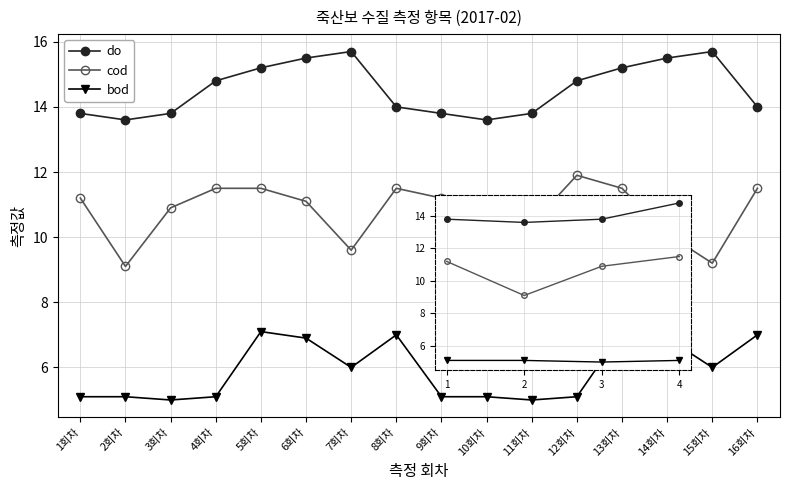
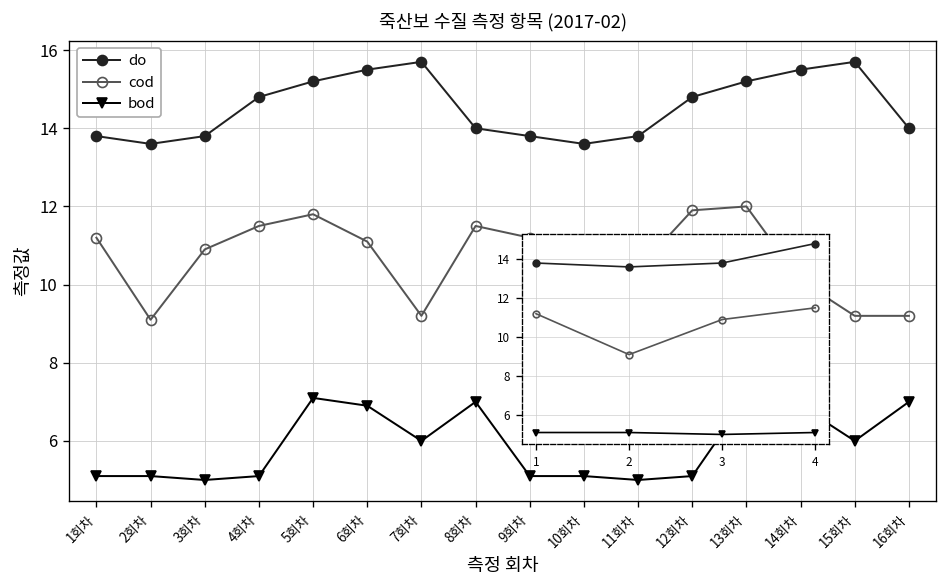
죽산보 수질 측정 항목 (2017-02), cod, 5회차: 11.5 -> 11.8
죽산보 수질 측정 항목 (2017-02), cod, 7회차: 9.6 -> 9.2
죽산보 수질 측정 항목 (2017-02), cod, 13회차: 11.5 -> 12.0
죽산보 수질 측정 항목 (2017-02), cod, 16회차: 11.5 -> 9.2
